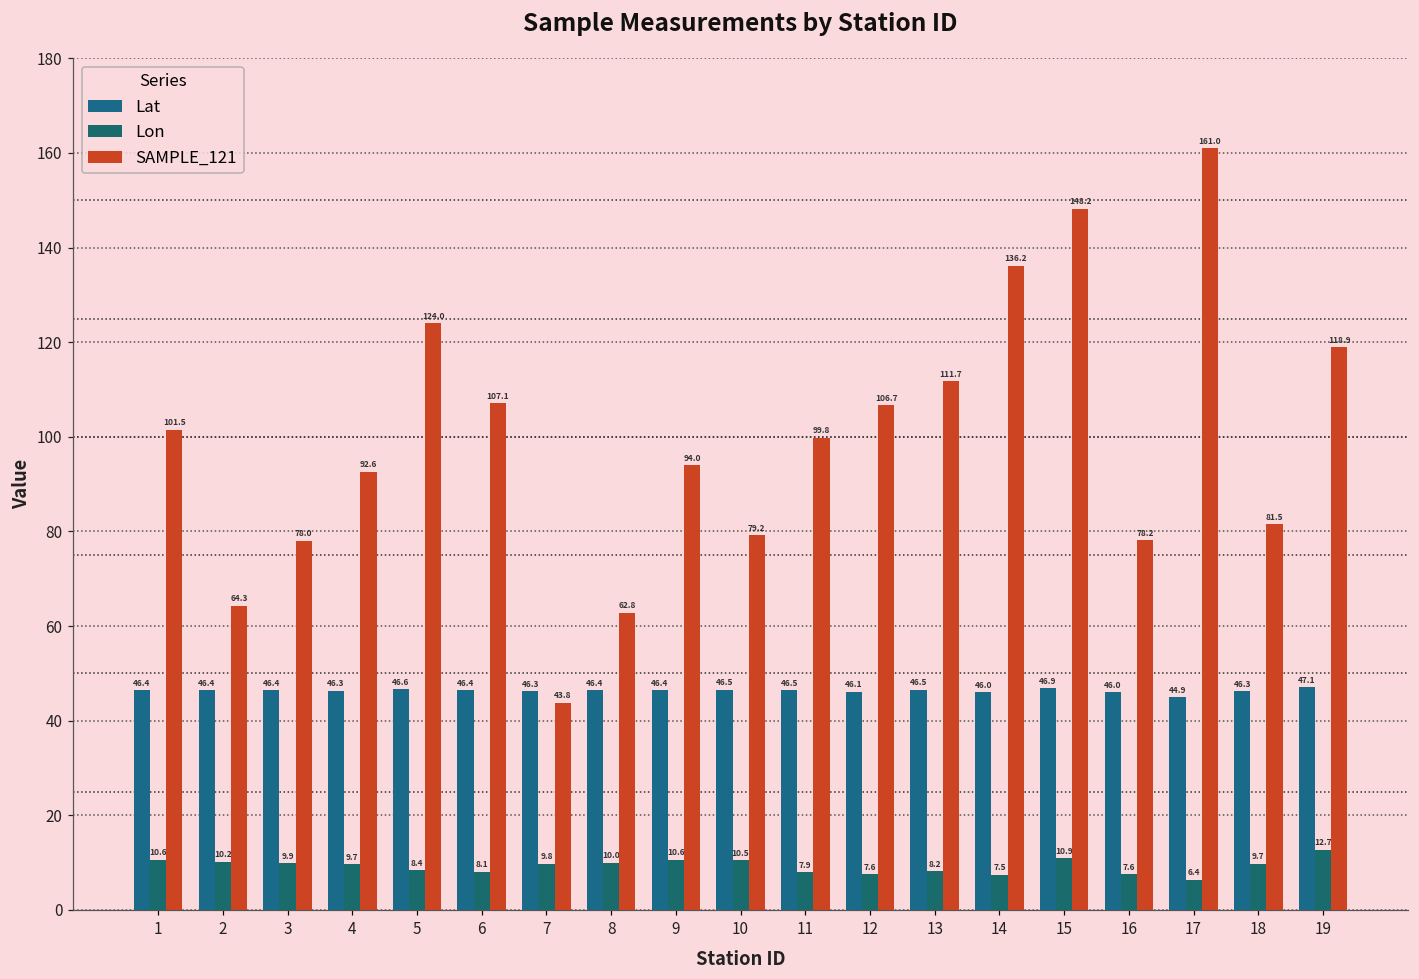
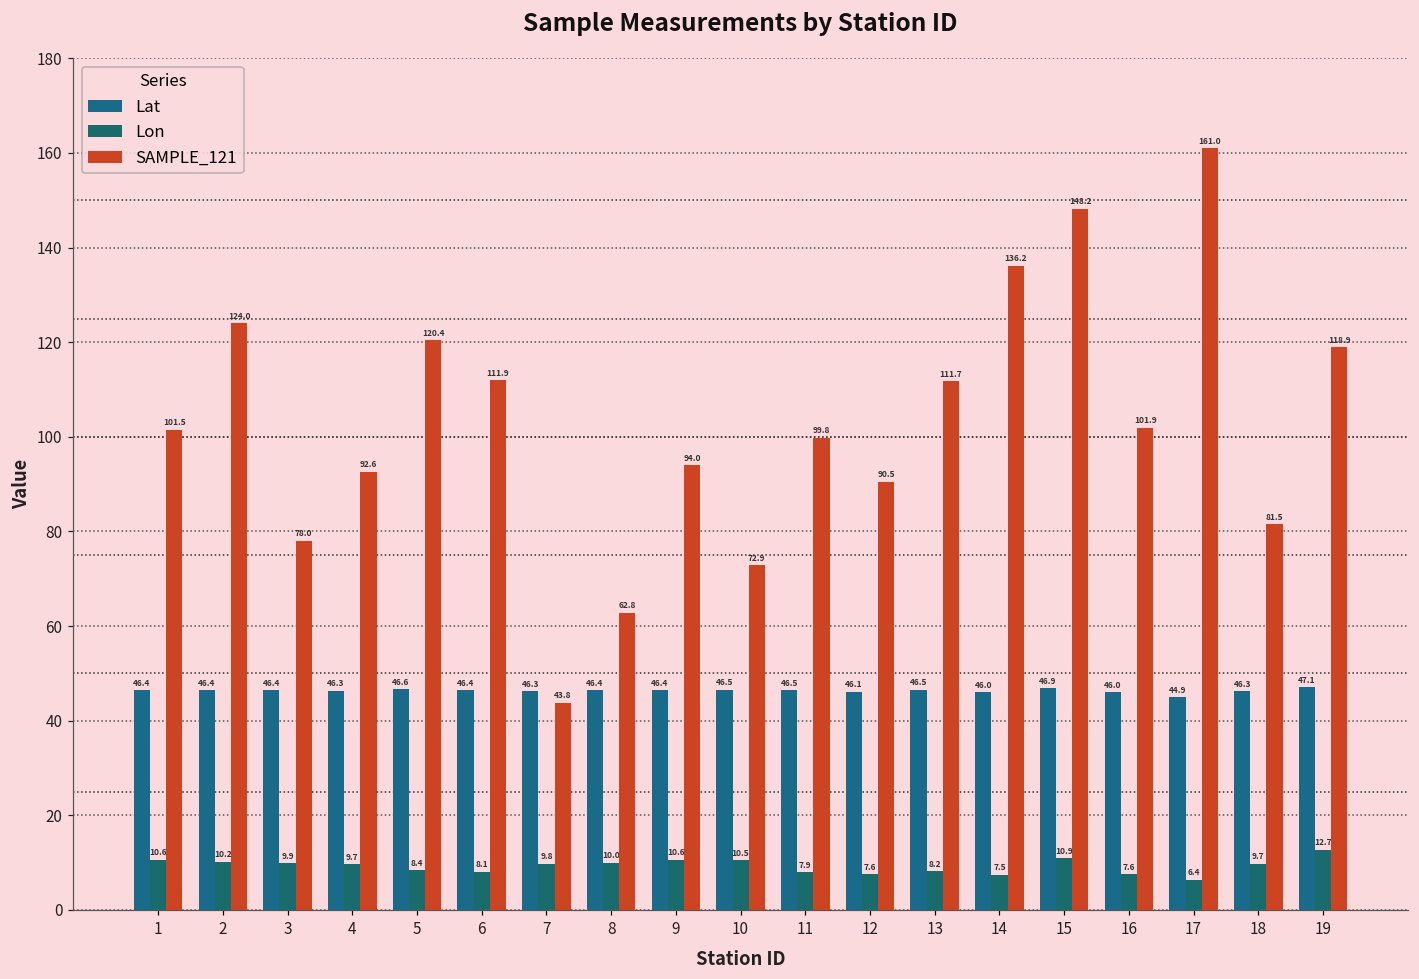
SAMPLE_121, 2: 64.3 -> 124.0
SAMPLE_121, 5: 124.0 -> 120.4
SAMPLE_121, 6: 107.1 -> 111.9
SAMPLE_121, 10: 79.2 -> 72.9
SAMPLE_121, 12: 106.7 -> 90.5
SAMPLE_121, 16: 78.2 -> 101.9
